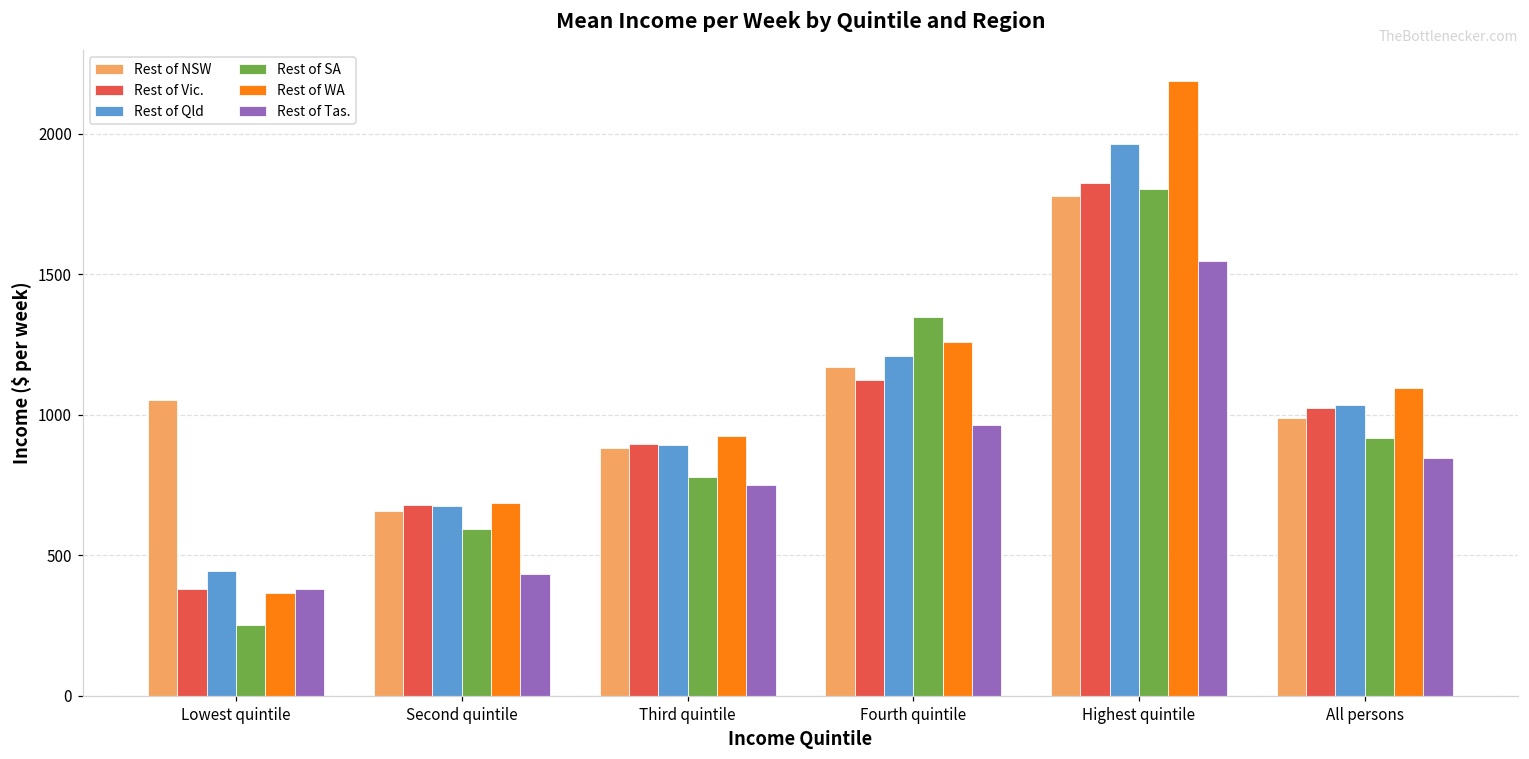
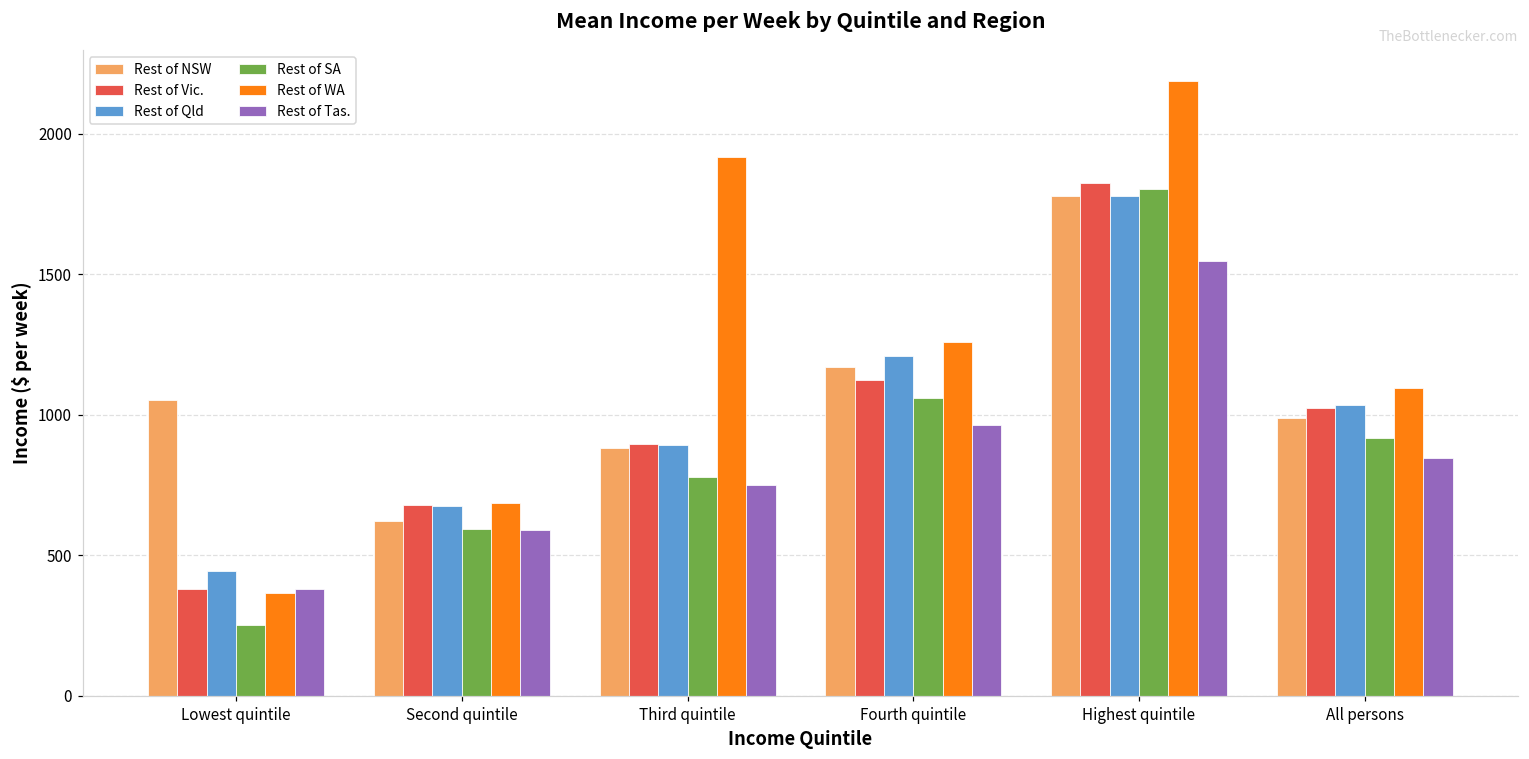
Rest of NSW, Second quintile: 660 -> 620
Rest of Tas., Second quintile: 440 -> 590
Rest of WA, Third quintile: 920 -> 1920
Rest of SA, Fourth quintile: 1350 -> 1060
Rest of Qld, Highest quintile: 1960 -> 1780
